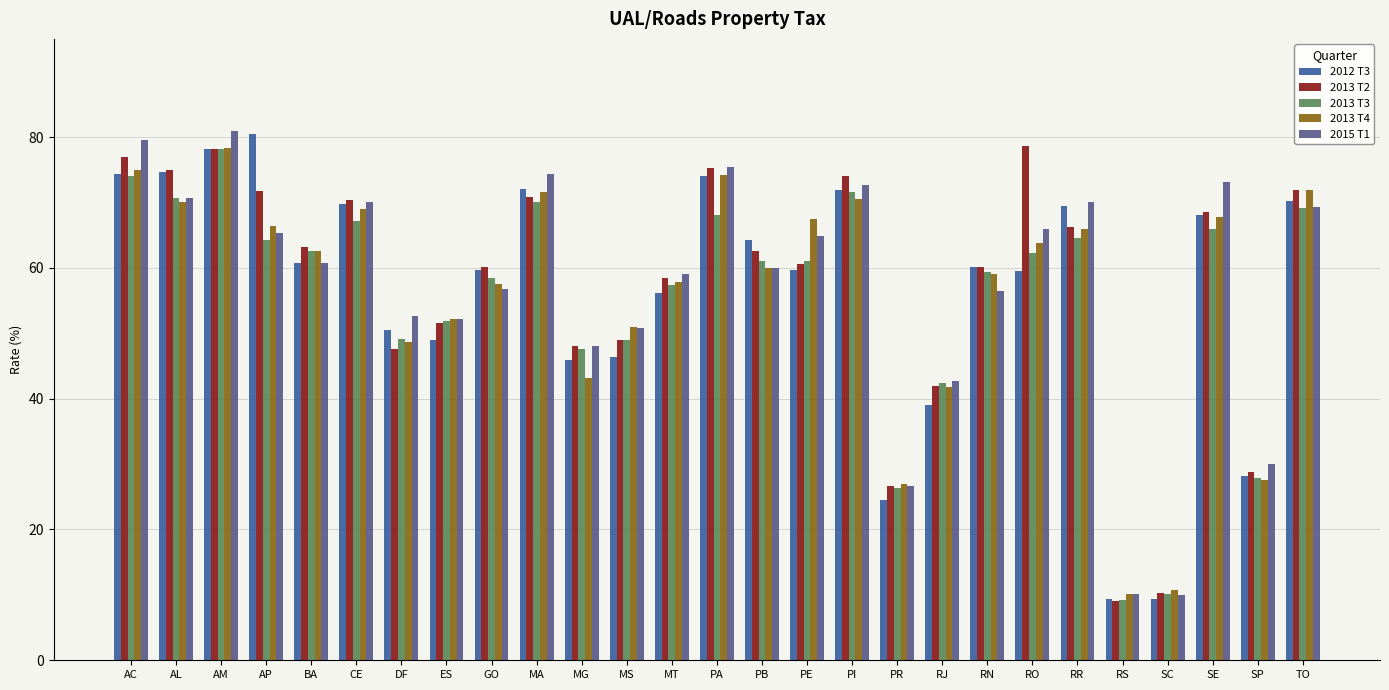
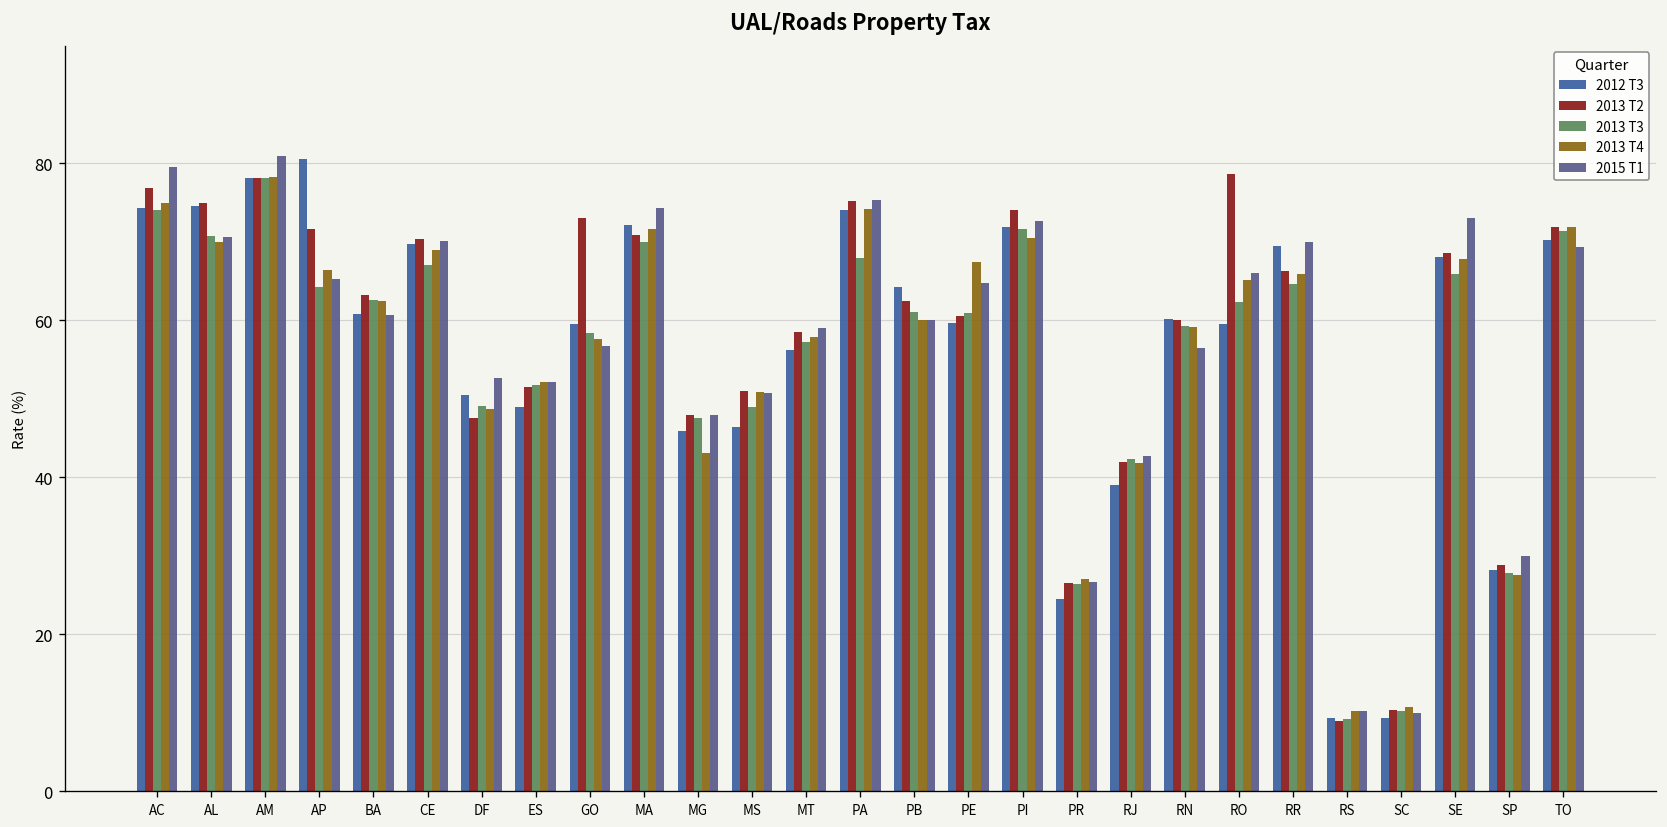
2013 T2, GO: 60 -> 73
2013 T2, MS: 49 -> 51
2013 T4, RO: 64 -> 65
2013 T3, TO: 69 -> 71
